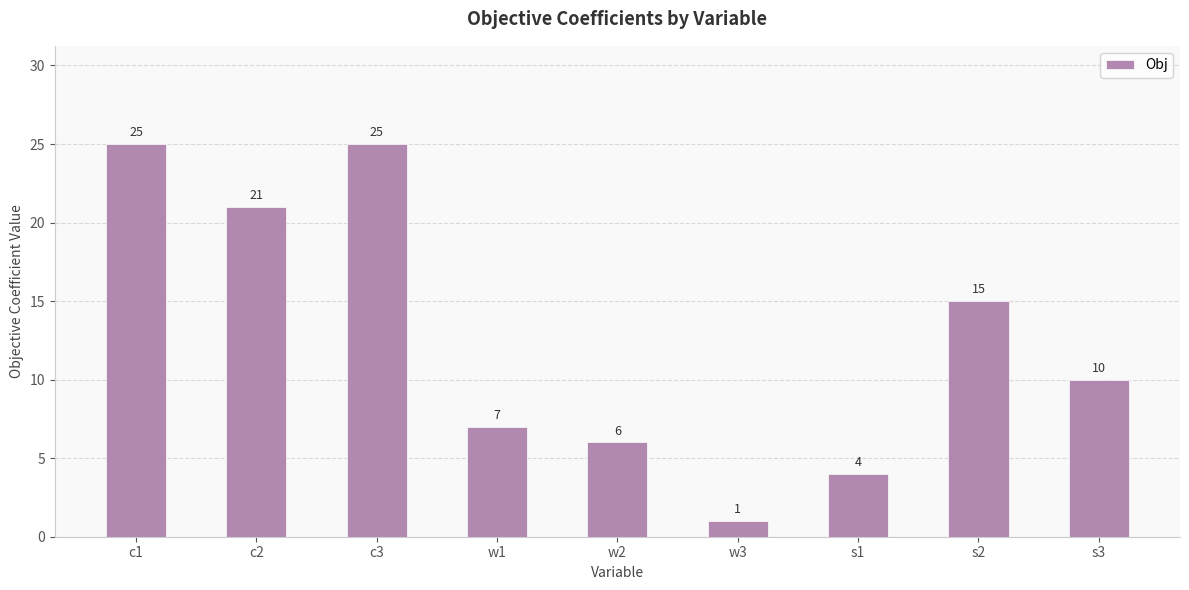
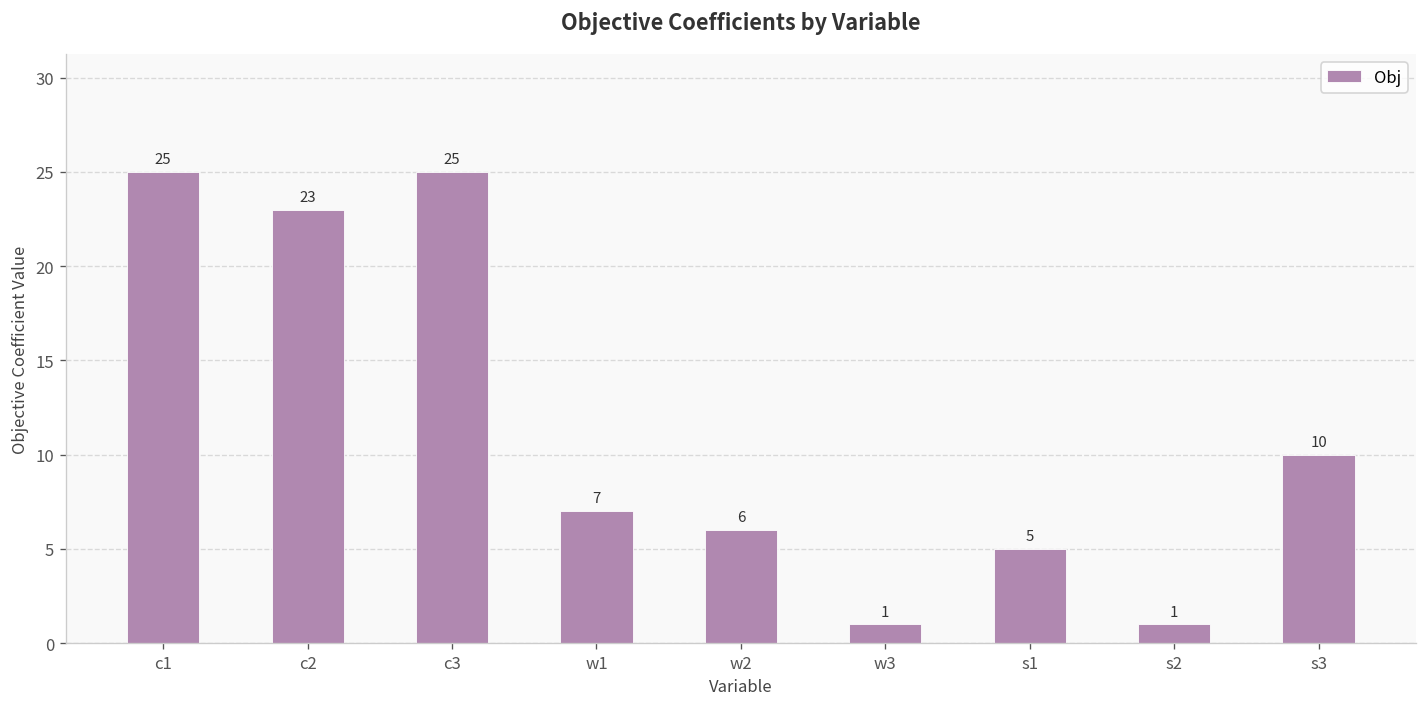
c2: 21 -> 23
s1: 4 -> 5
s2: 15 -> 1
